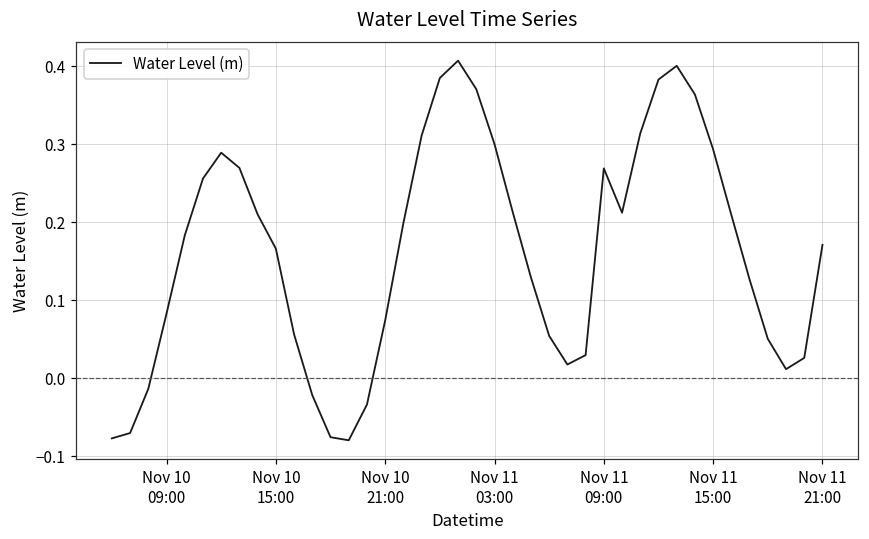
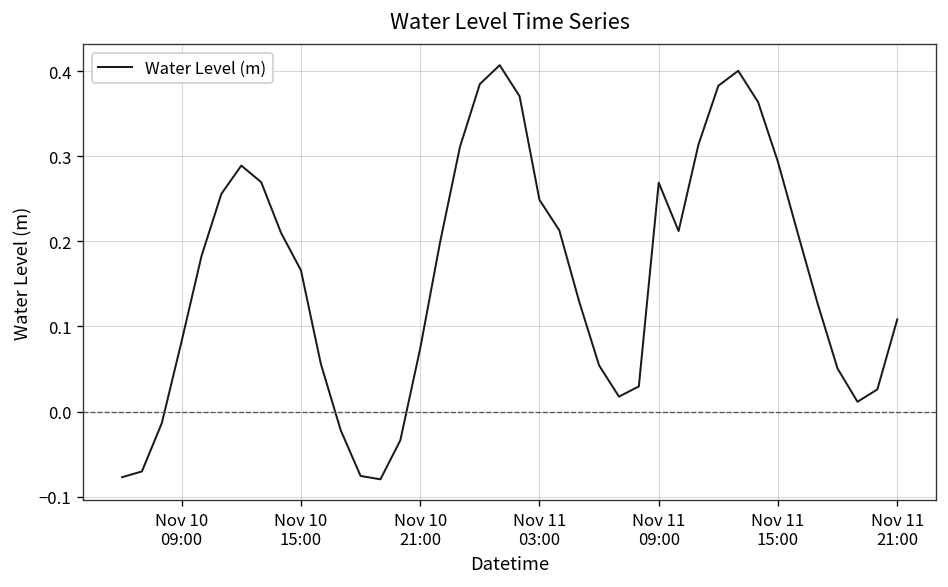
Nov 11 03:00: 0.30 -> 0.25
Nov 11 21:00: 0.17 -> 0.11
